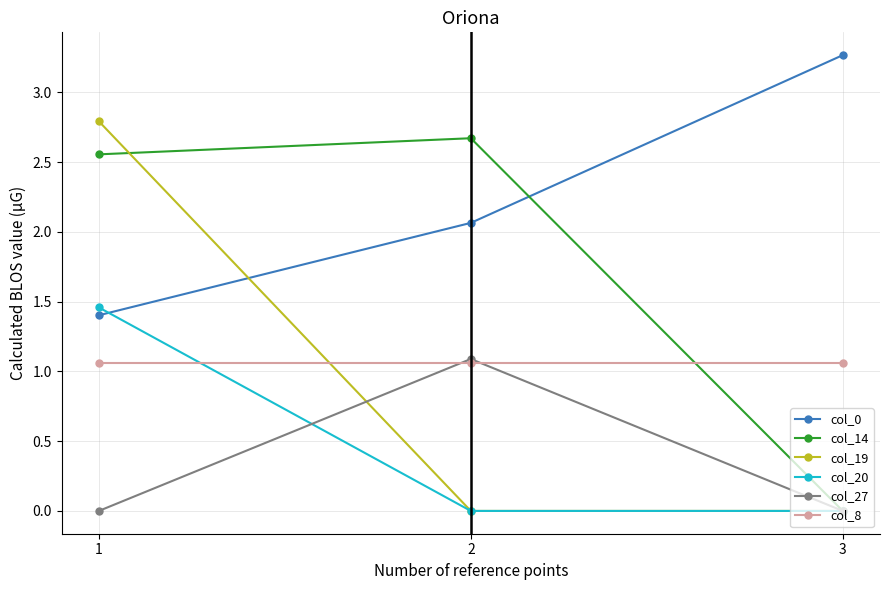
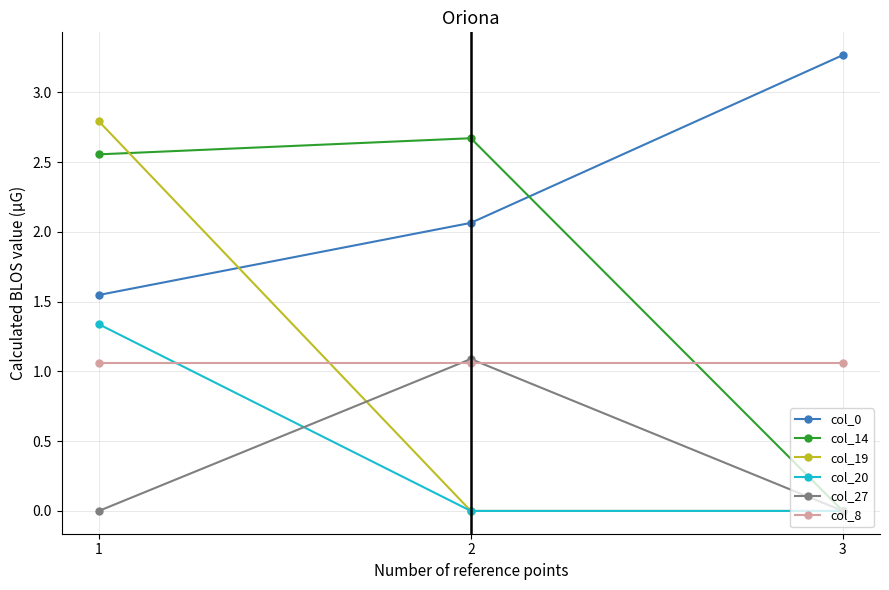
col_0, 1: 1.40 -> 1.55
col_20, 1: 1.46 -> 1.34
